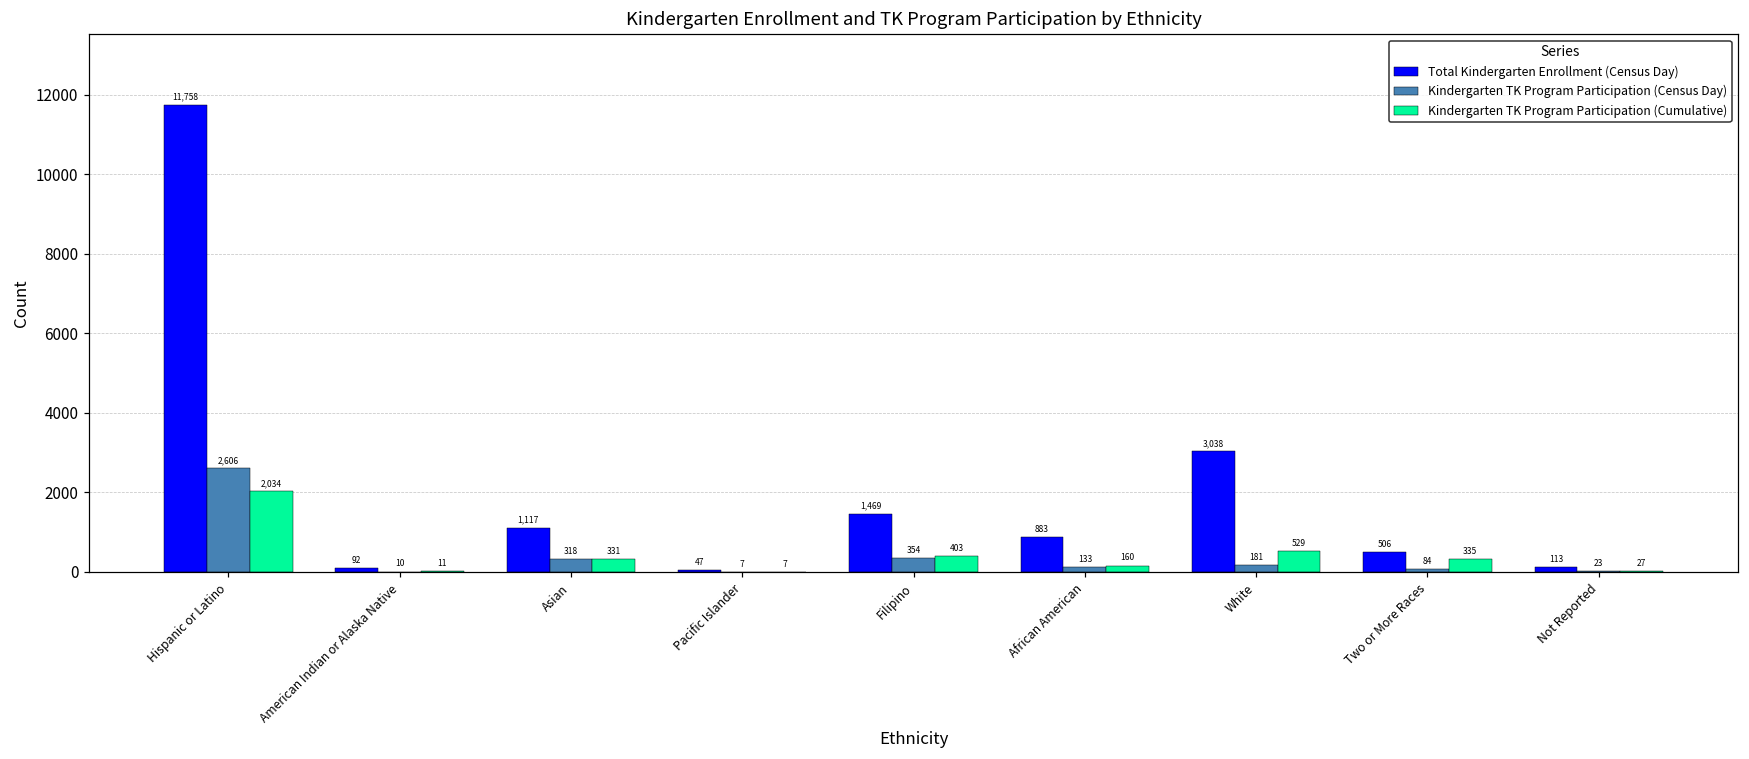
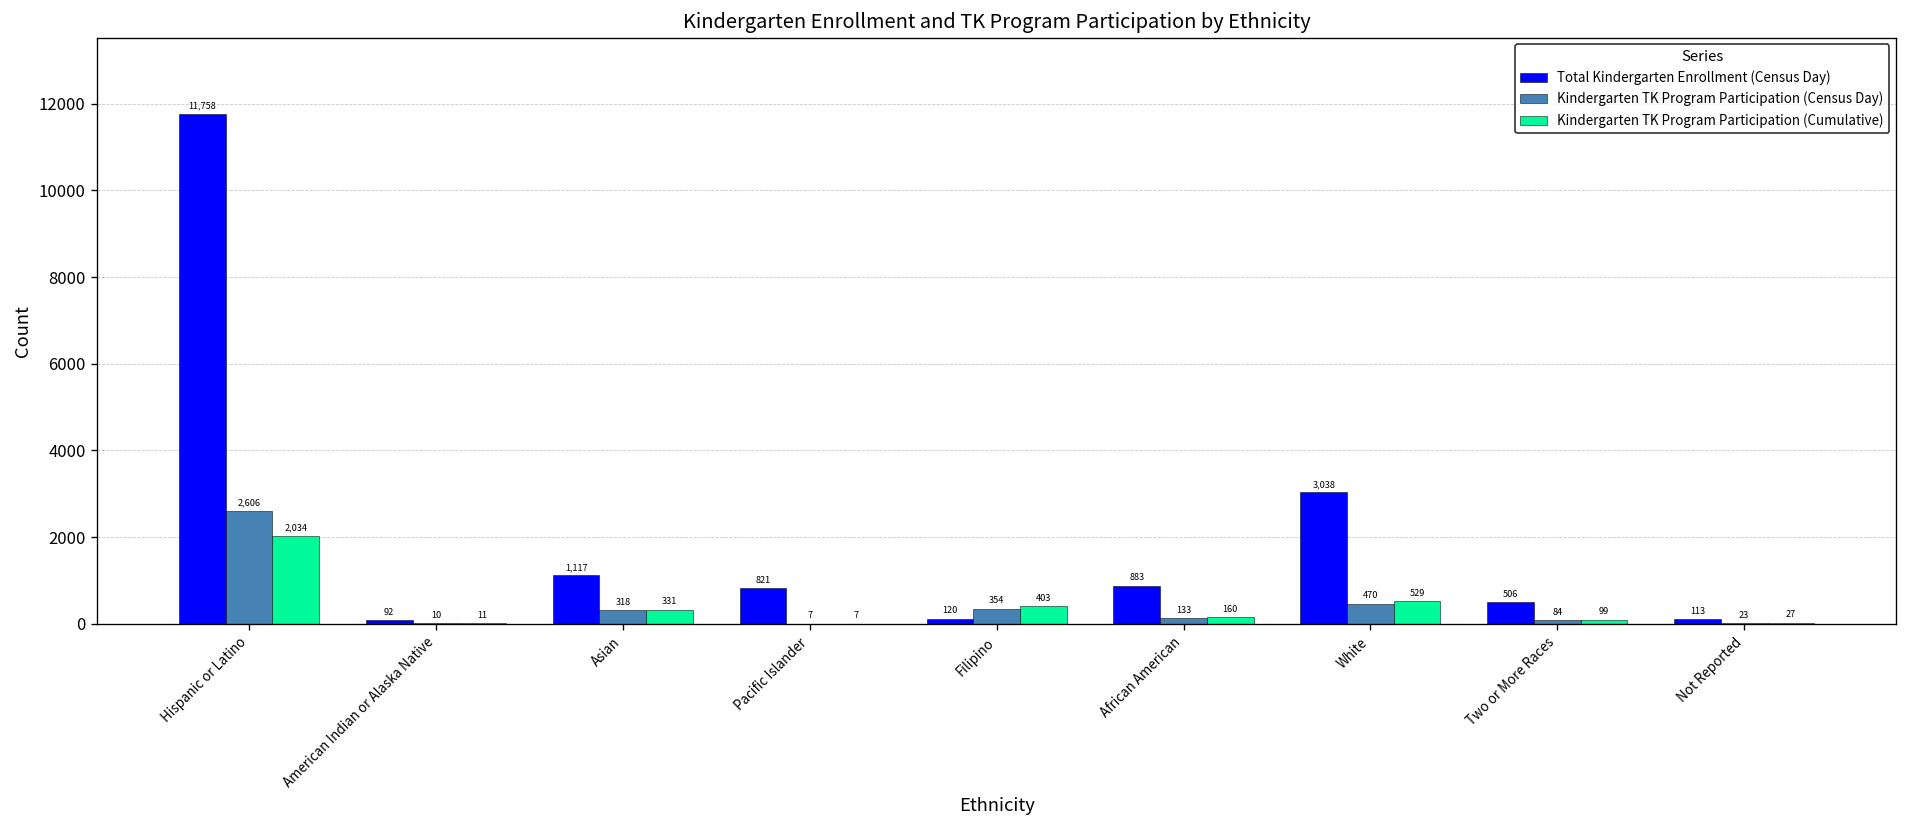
Total Kindergarten Enrollment (Census Day), Pacific Islander: 47 -> 821
Total Kindergarten Enrollment (Census Day), Filipino: 1,469 -> 120
Kindergarten TK Program Participation (Census Day), White: 181 -> 470
Kindergarten TK Program Participation (Cumulative), Two or More Races: 335 -> 99
